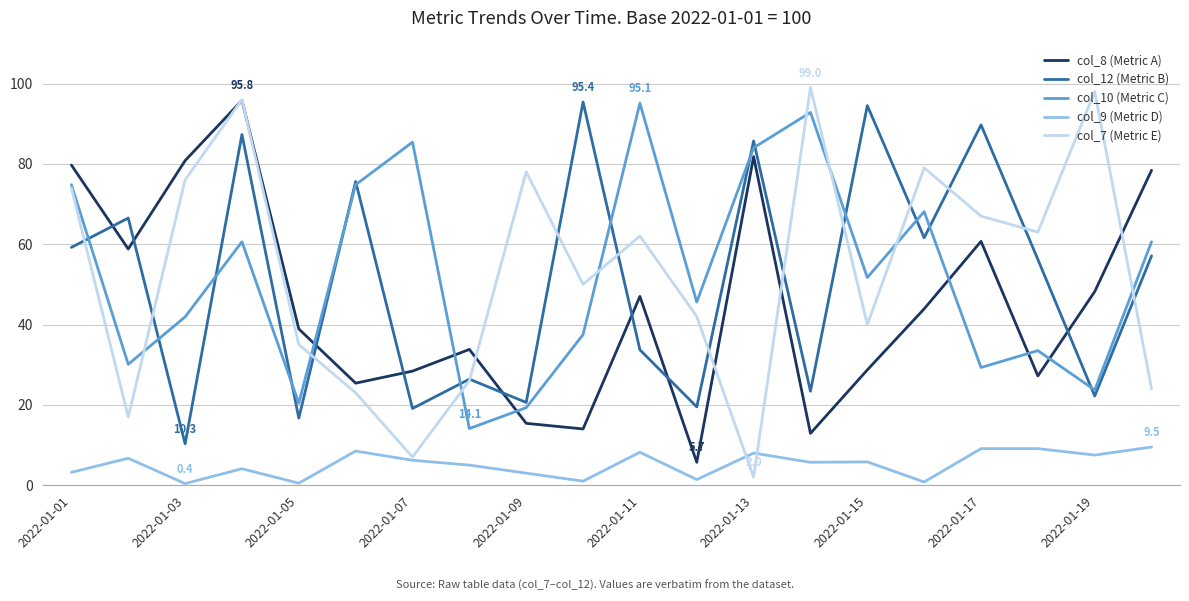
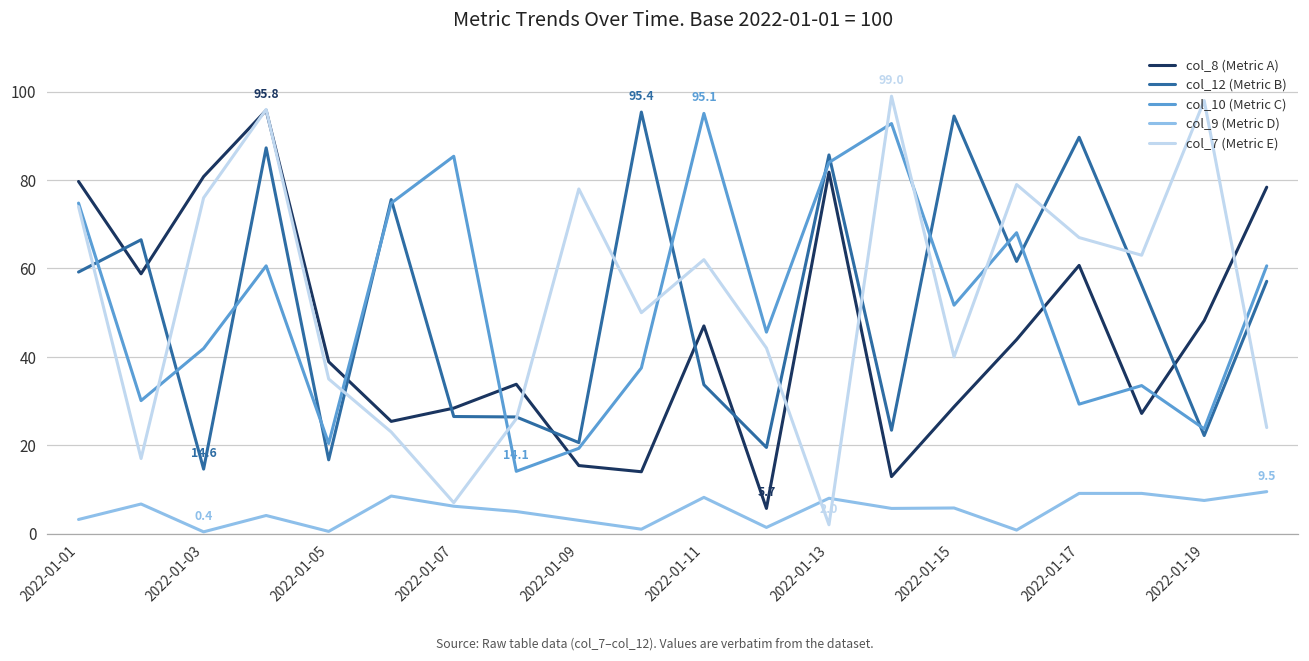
col_12 (Metric B), 2022-01-03: 10.3 -> 14.6
col_12 (Metric B), 2022-01-07: 19 -> 27
